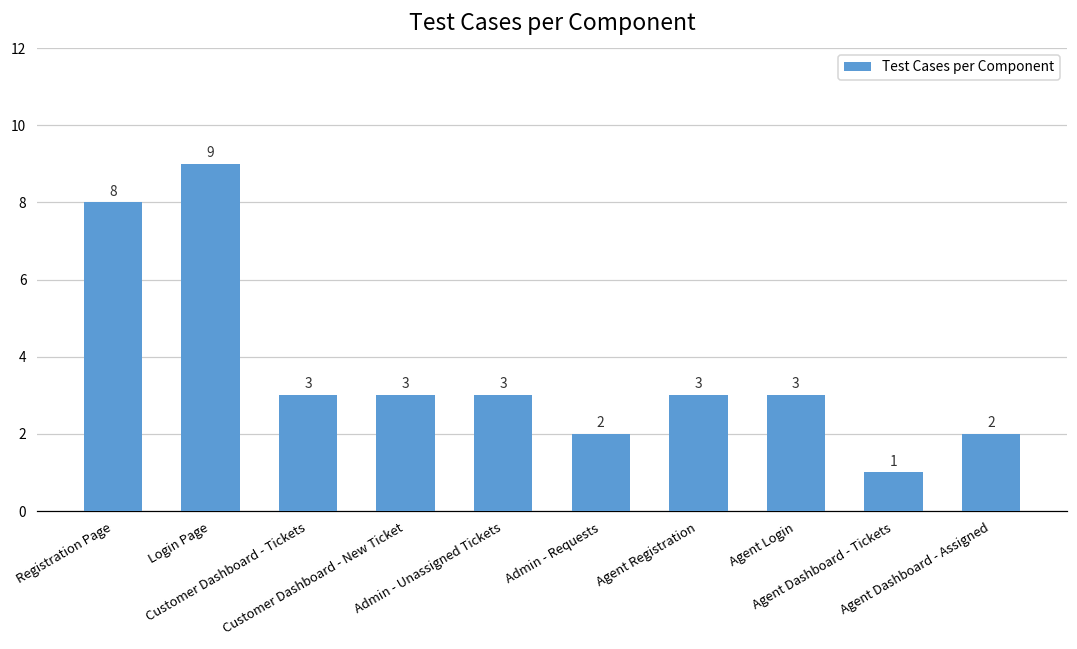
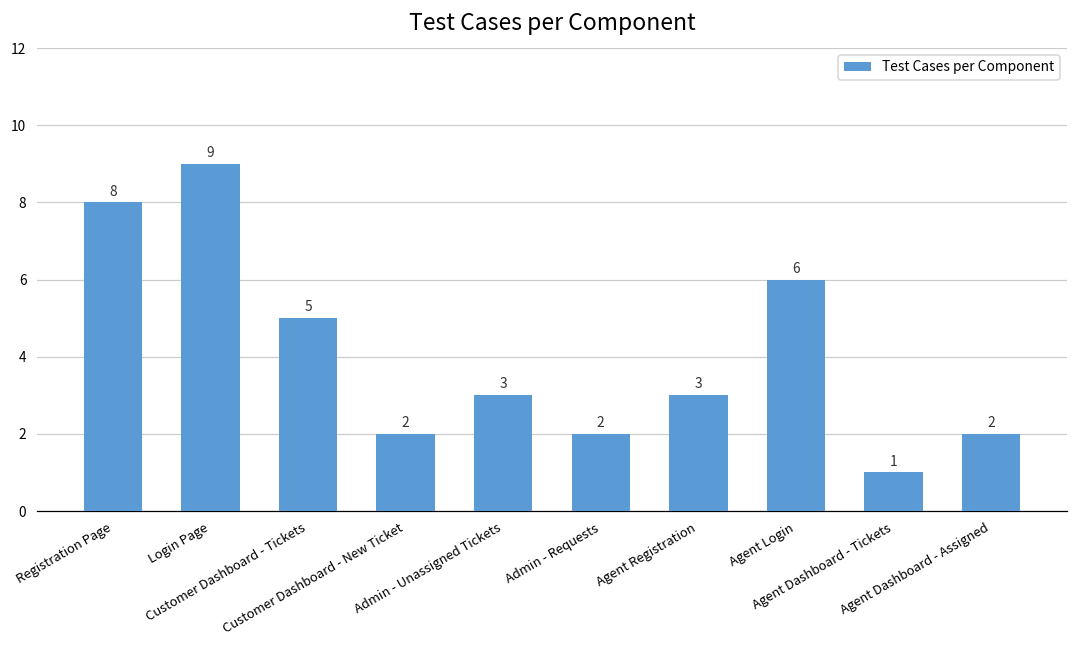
Customer Dashboard - Tickets: 3 -> 5
Customer Dashboard - New Ticket: 3 -> 2
Agent Login: 3 -> 6
